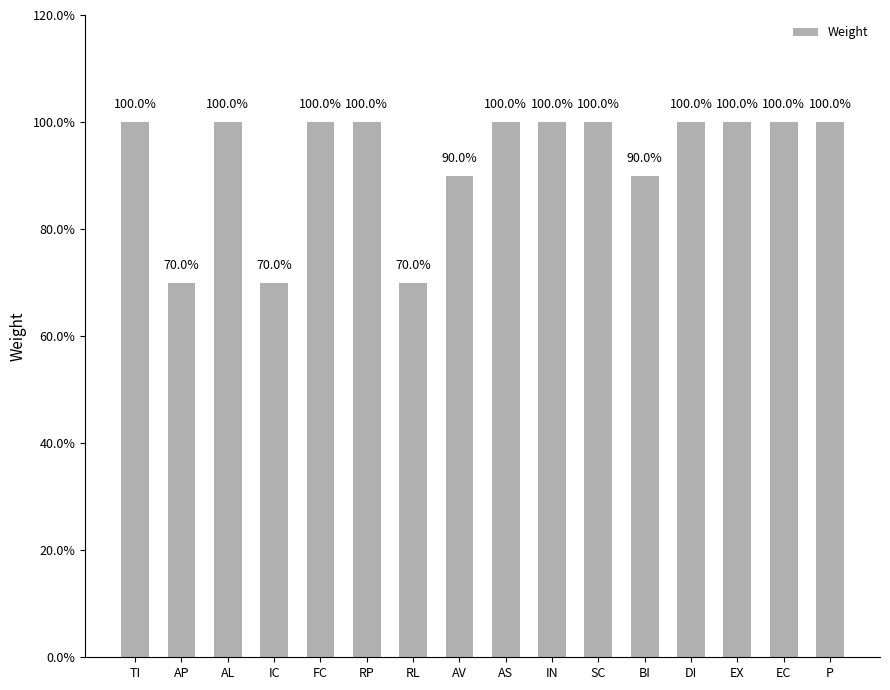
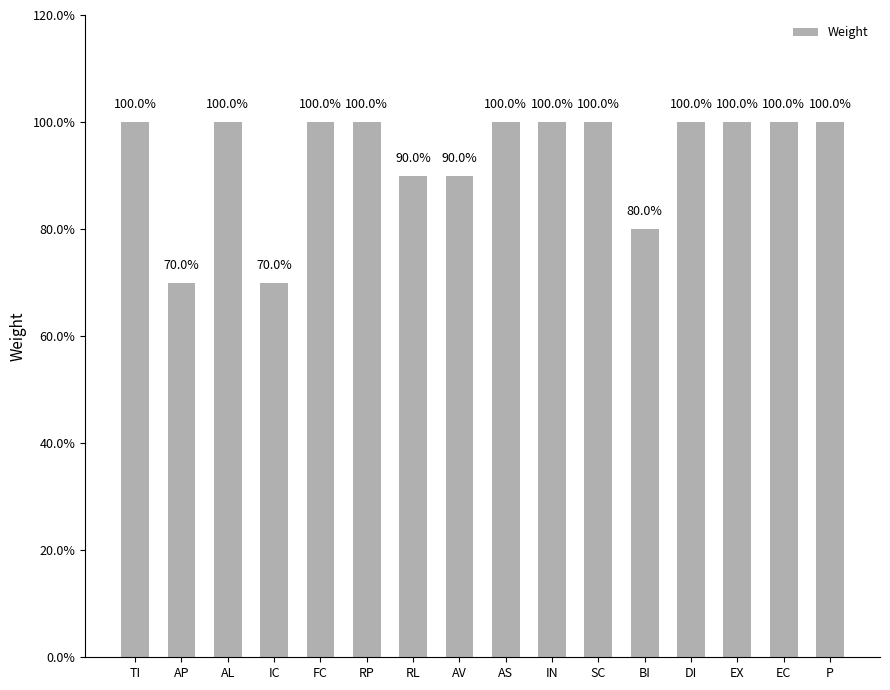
RL: 70.0% -> 90.0%
BI: 90.0% -> 80.0%
